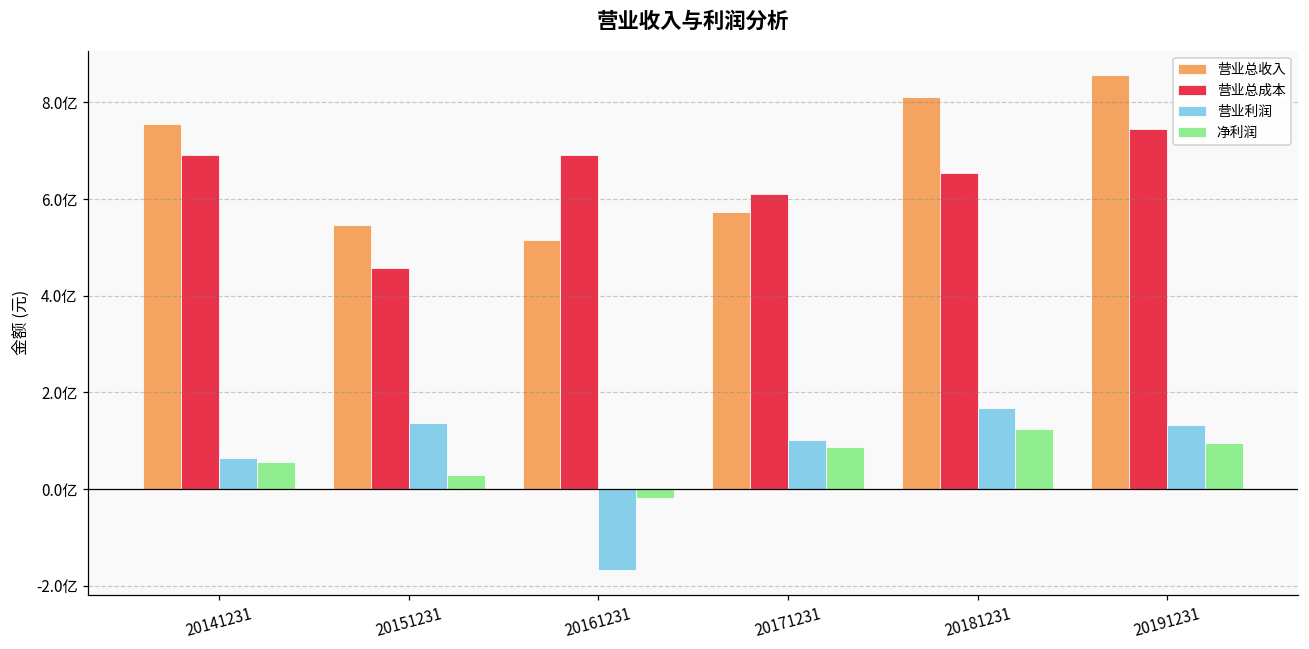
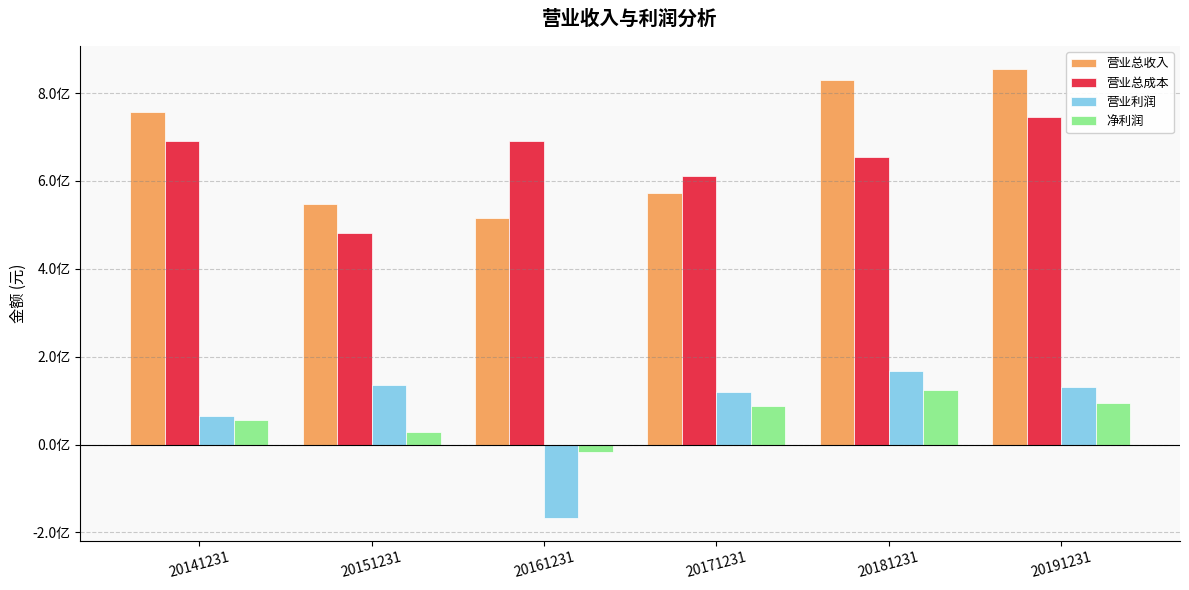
营业总成本, 20151231: 4.6亿 -> 4.8亿
营业利润, 20171231: 1.0亿 -> 1.2亿
营业总收入, 20181231: 8.1亿 -> 8.3亿
